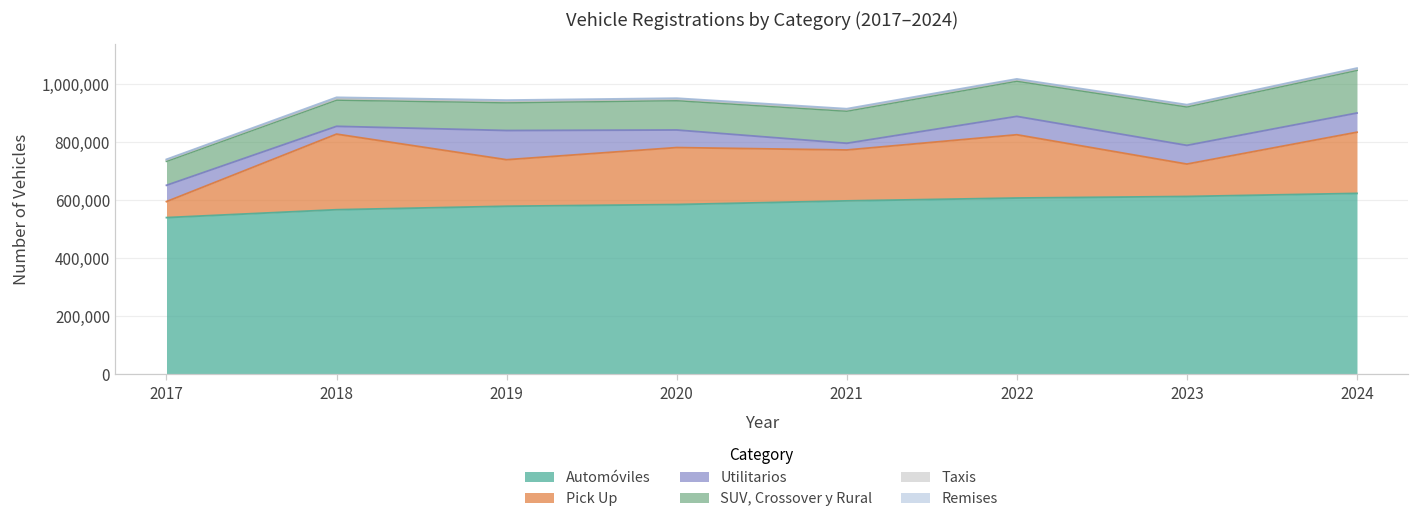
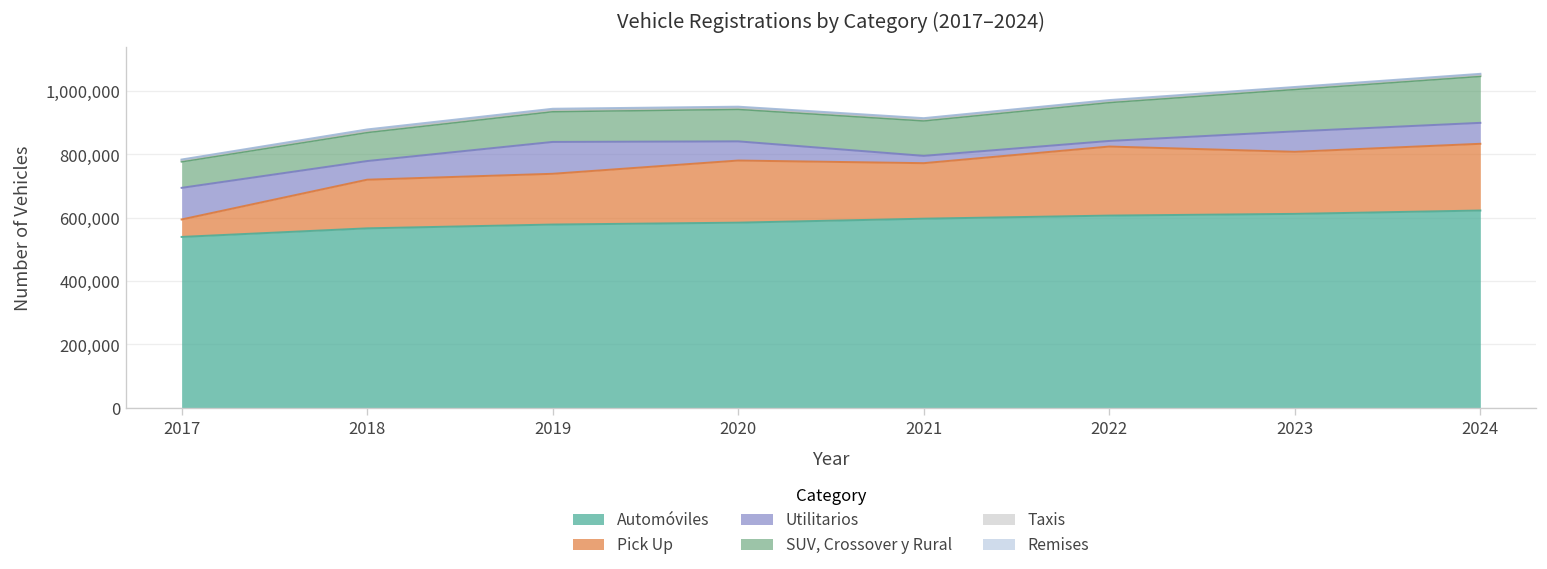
Utilitarios, 2017: 60,000 -> 100,000
Pick Up, 2018: 260,000 -> 150,000
Utilitarios, 2018: 30,000 -> 60,000
Utilitarios, 2022: 60,000 -> 20,000
Pick Up, 2023: 110,000 -> 200,000
